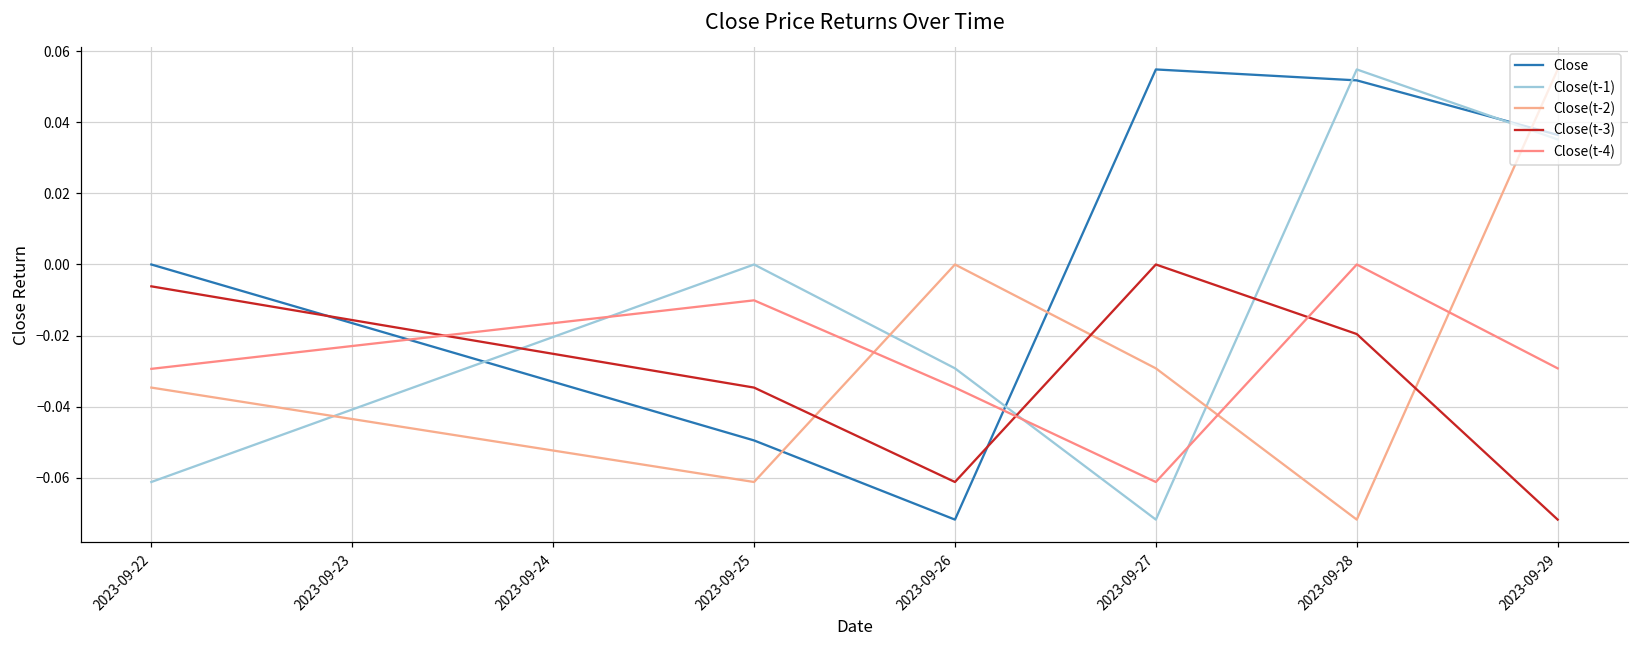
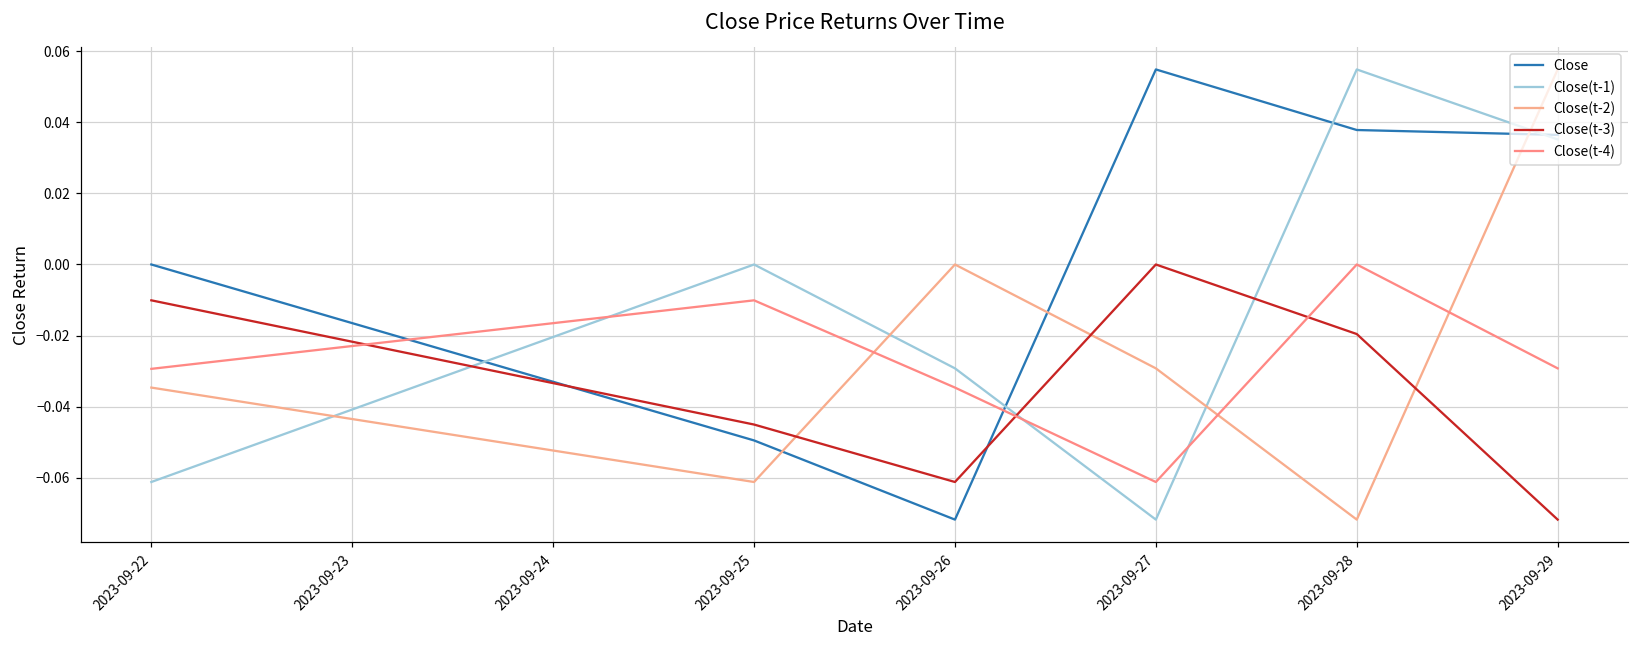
Close(t-3), 2023-09-22: -0.006 -> -0.010
Close(t-3), 2023-09-25: -0.035 -> -0.045
Close, 2023-09-28: 0.052 -> 0.038
